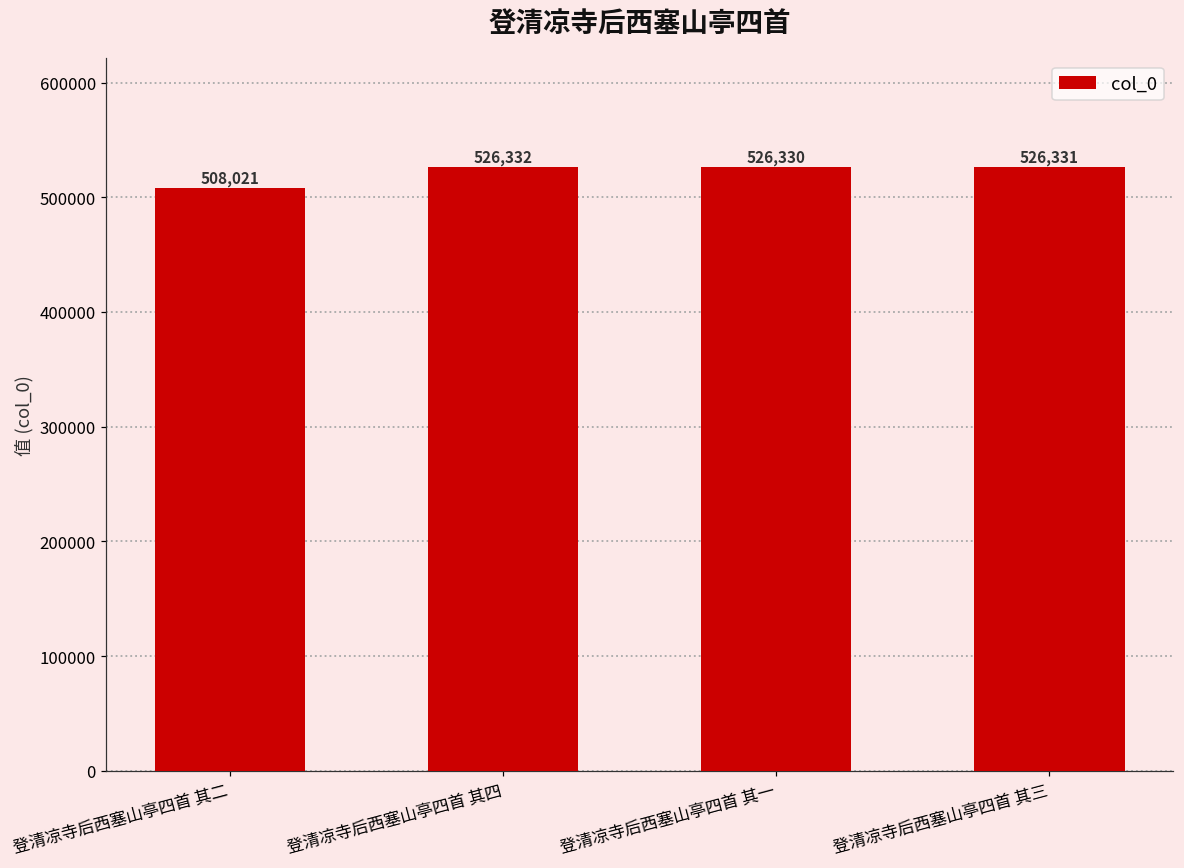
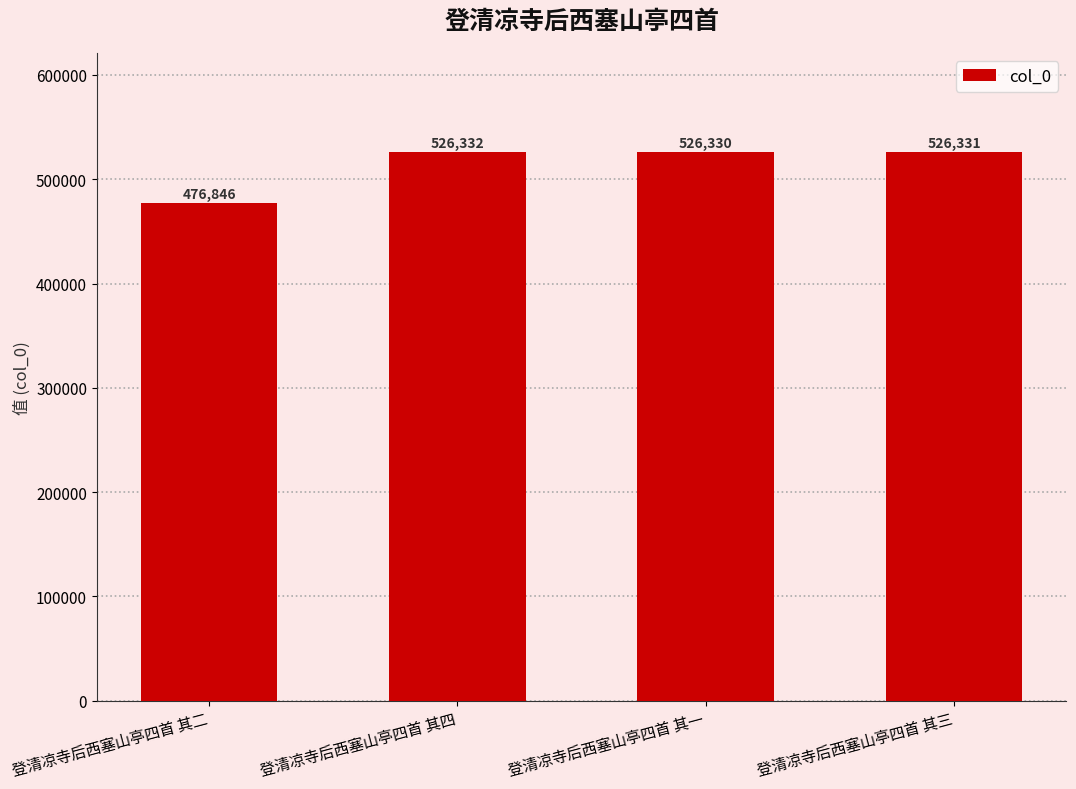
登清凉寺后西塞山亭四首 其二: 508,021 -> 476,846
